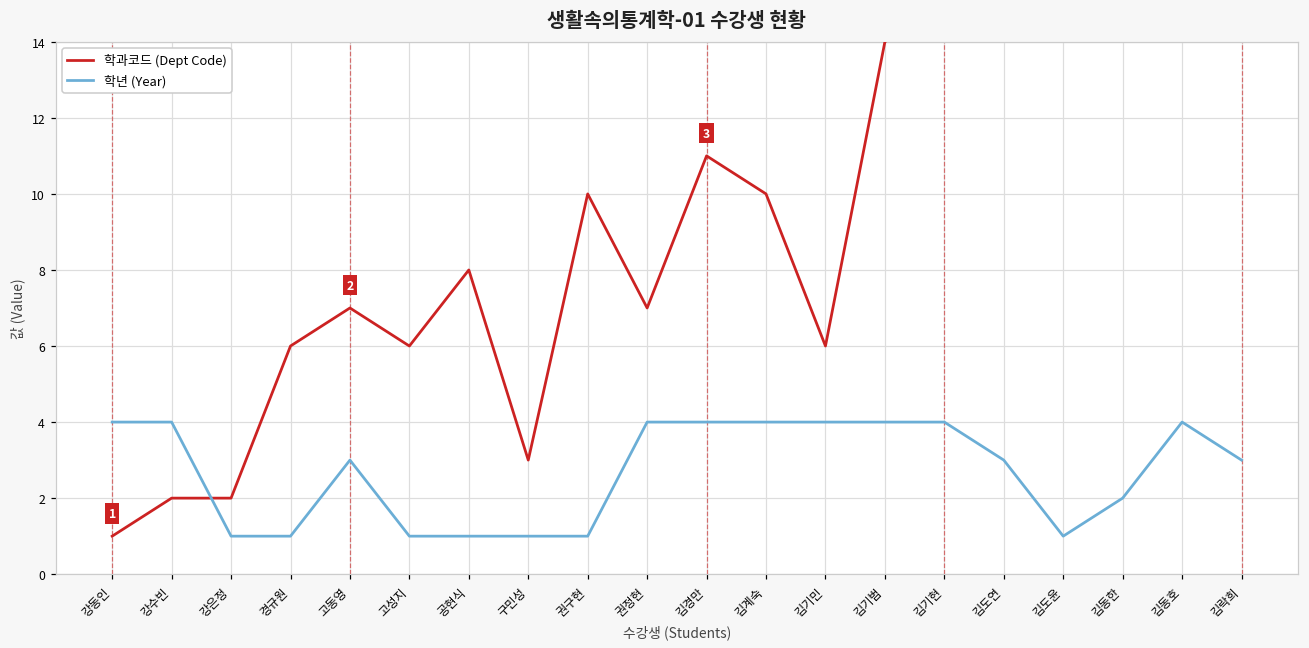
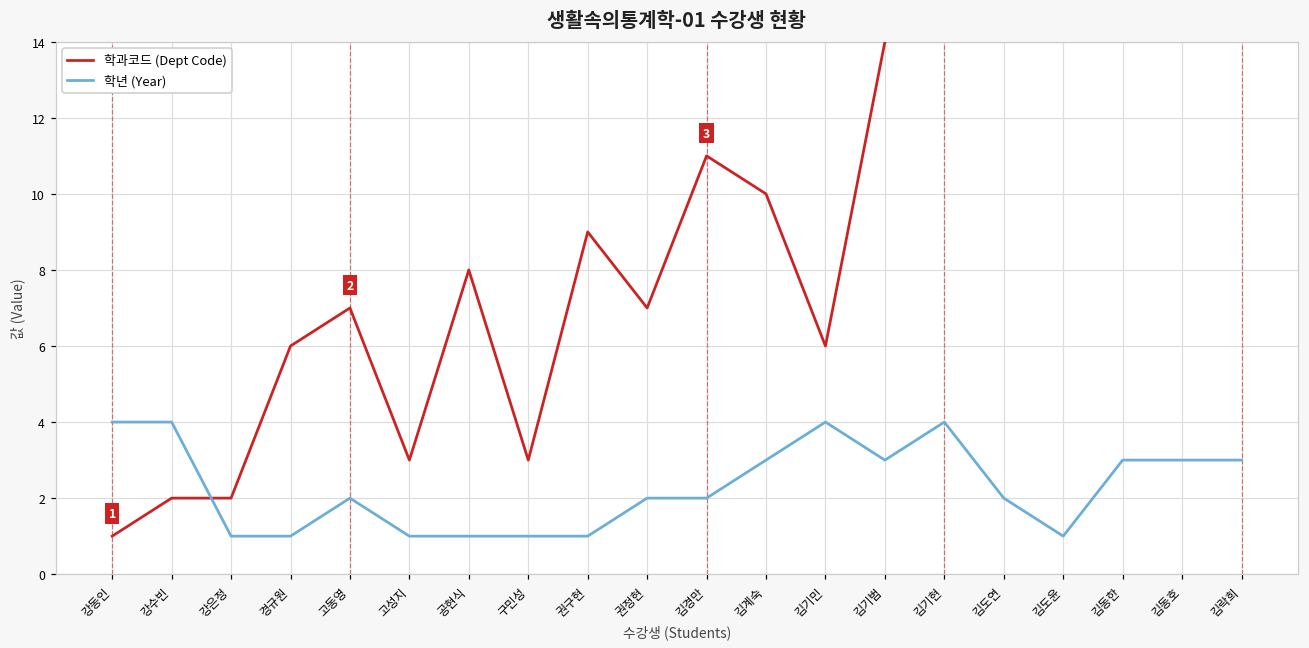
학년 (Year), 고동영: 3 -> 2
학과코드 (Dept Code), 고성지: 6 -> 3
학과코드 (Dept Code), 권구현: 10 -> 9
학년 (Year), 권정현: 4 -> 2
학년 (Year), 김경만: 4 -> 2
학년 (Year), 김계숙: 4 -> 3
학년 (Year), 김기범: 4 -> 3
학년 (Year), 김도연: 3 -> 2
학년 (Year), 김동한: 2 -> 3
학년 (Year), 김동호: 4 -> 3
